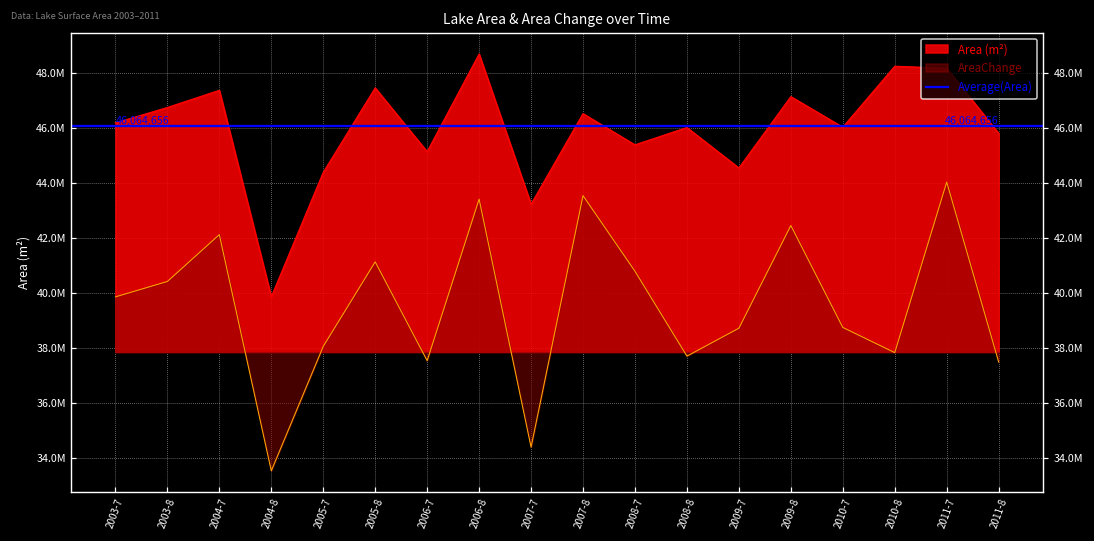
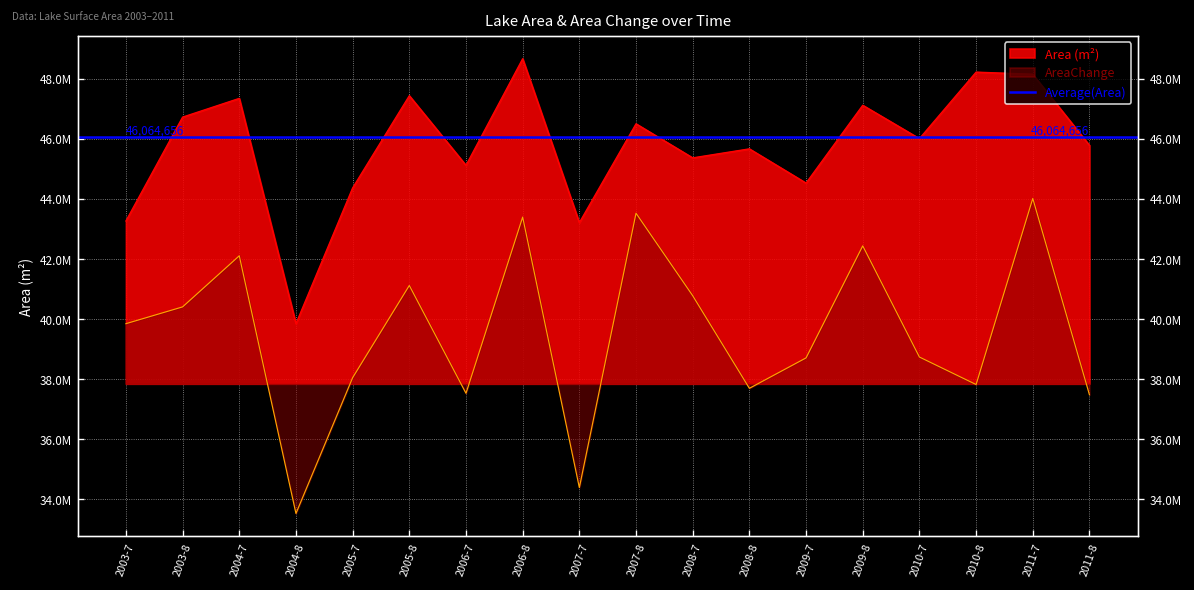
Area (m²), 2003-7: 46200000 -> 43300000
Area (m²), 2008-8: 46000000 -> 45700000
